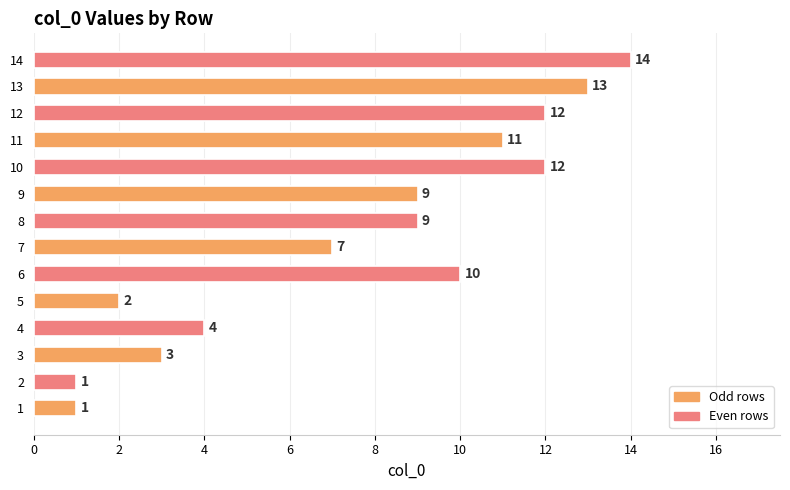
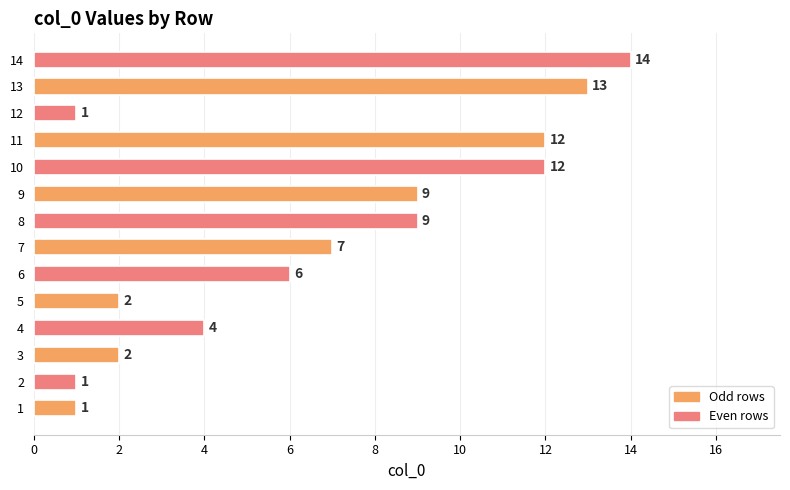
12: 12 -> 1
11: 11 -> 12
6: 10 -> 6
3: 3 -> 2
